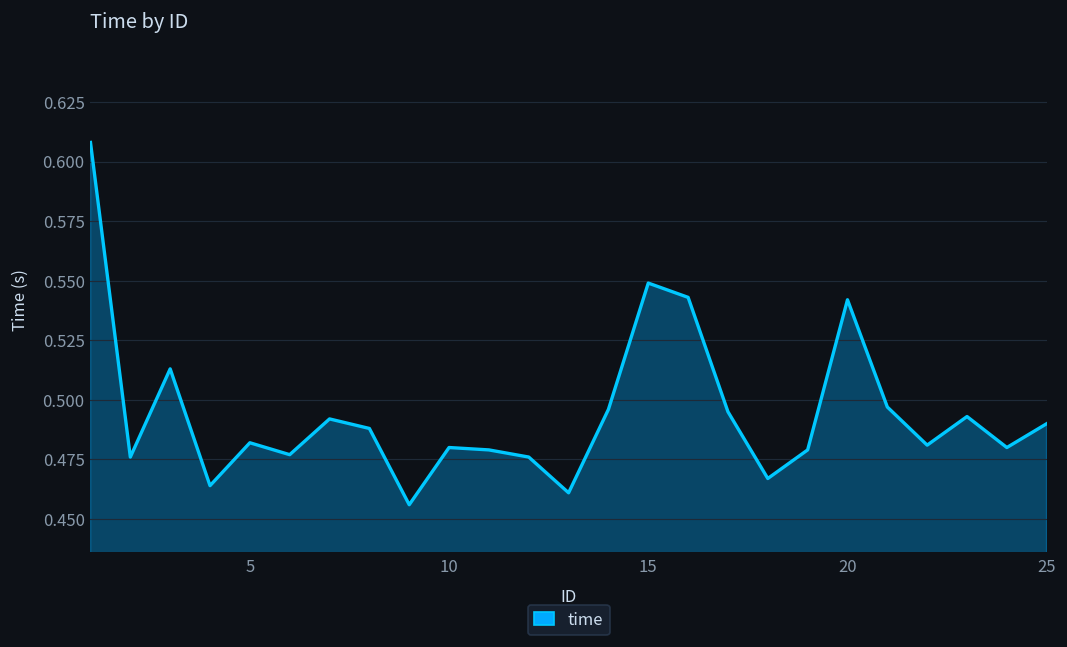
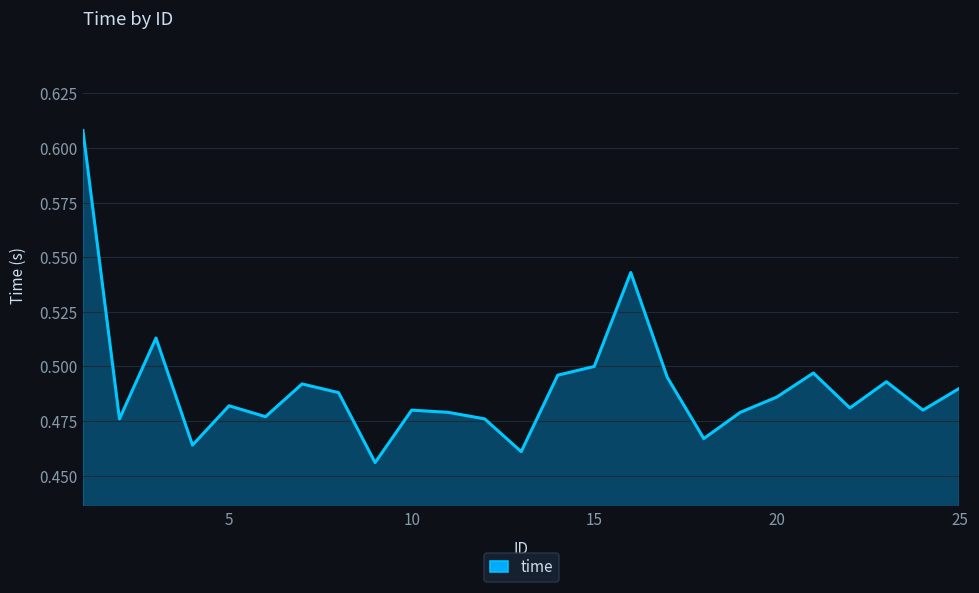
15: 0.549 -> 0.500
20: 0.542 -> 0.486
